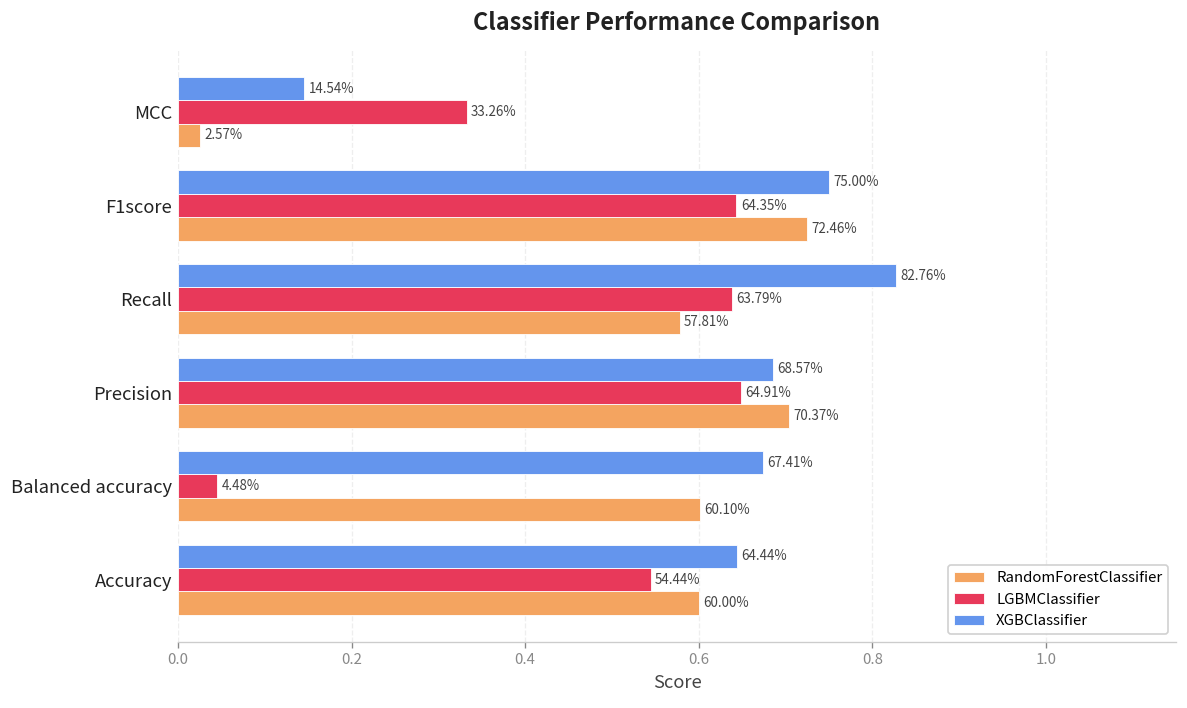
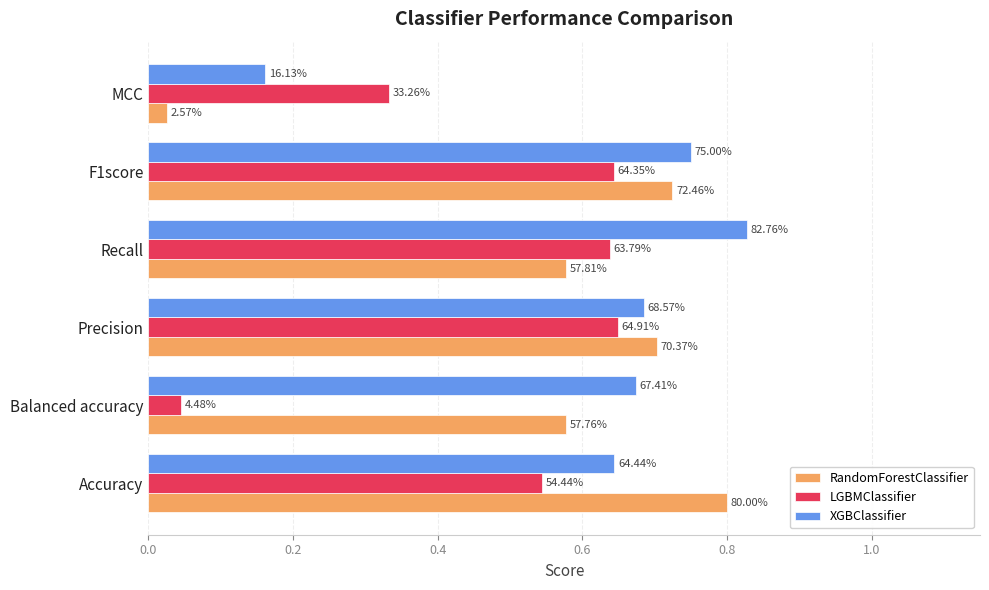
XGBClassifier, MCC: 14.54% -> 16.13%
RandomForestClassifier, Balanced accuracy: 60.10% -> 57.76%
RandomForestClassifier, Accuracy: 60.00% -> 80.00%
